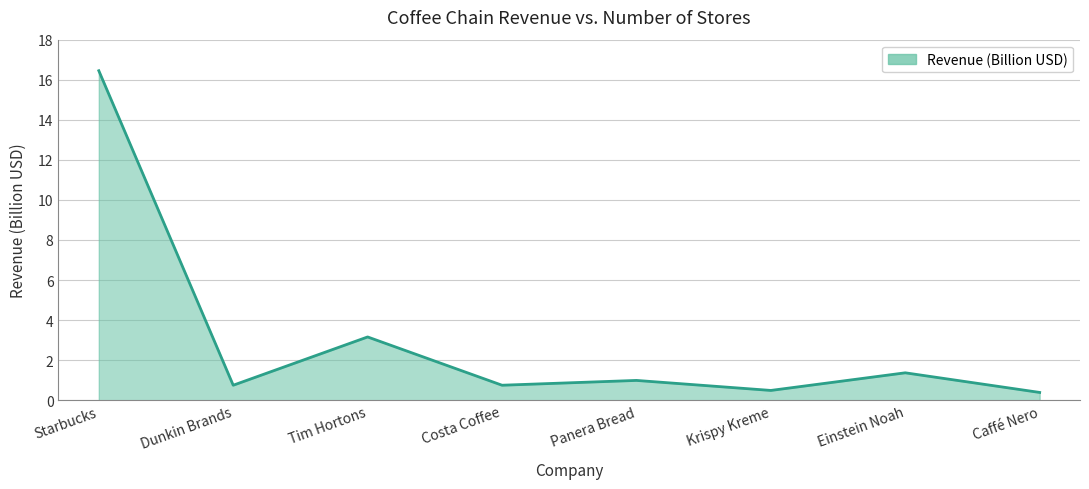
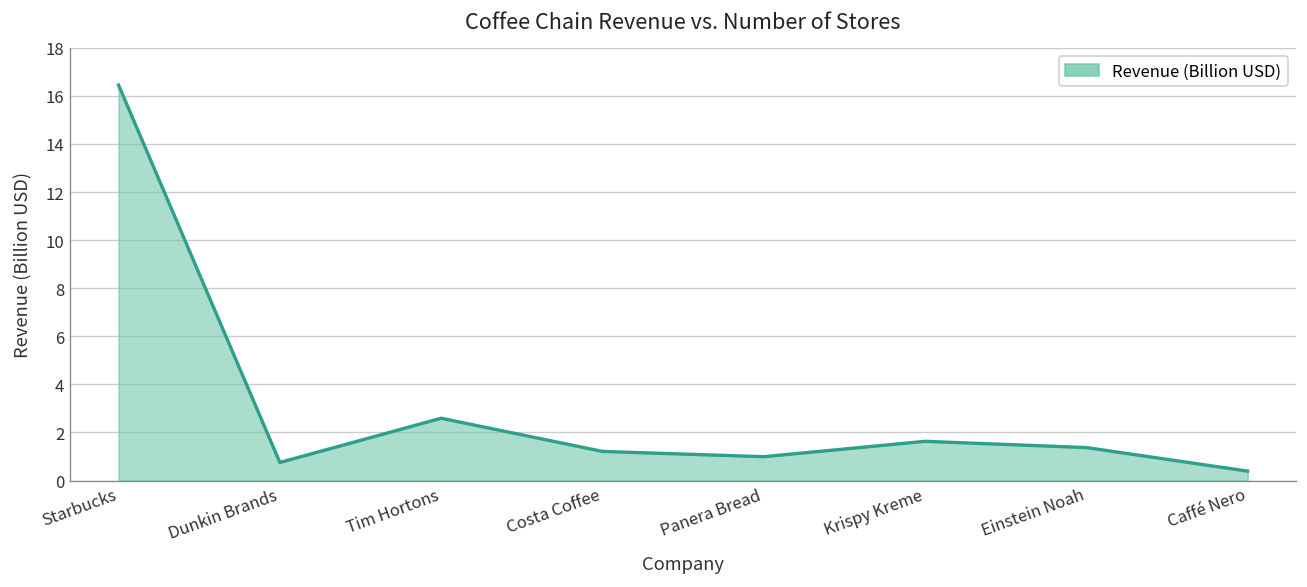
Tim Hortons: 3.2 -> 2.6
Costa Coffee: 0.8 -> 1.2
Krispy Kreme: 0.5 -> 1.6
